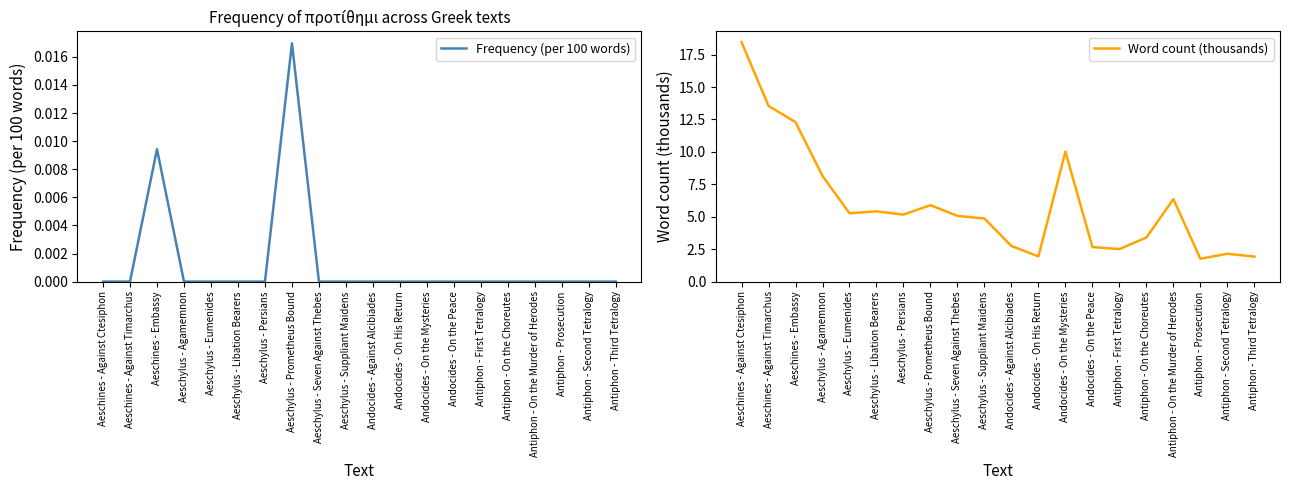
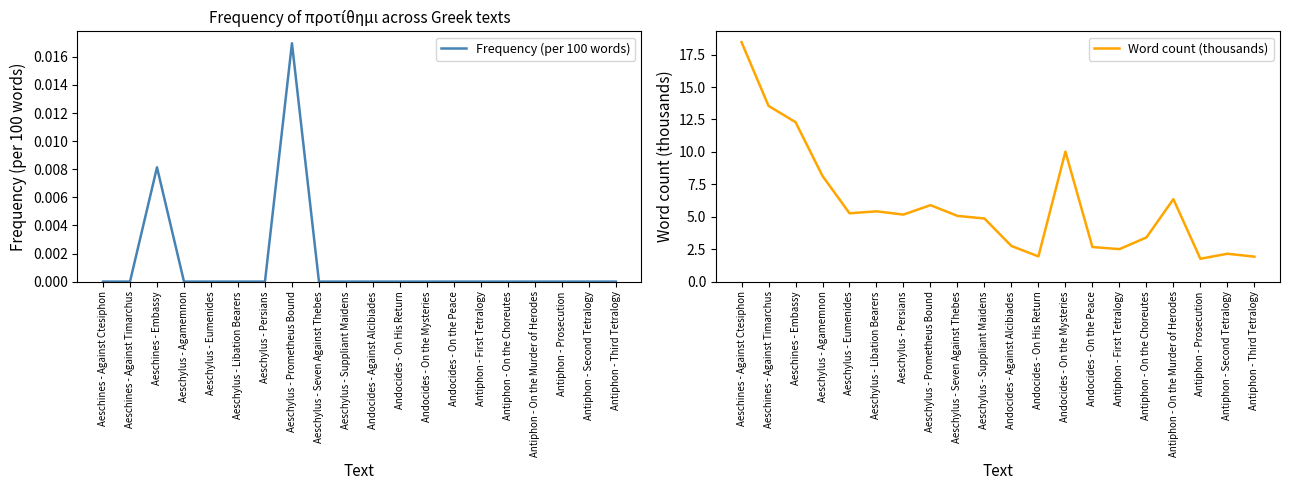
Frequency of προτίθημι across Greek texts, Aeschines - Embassy: 0.0094 -> 0.0081
